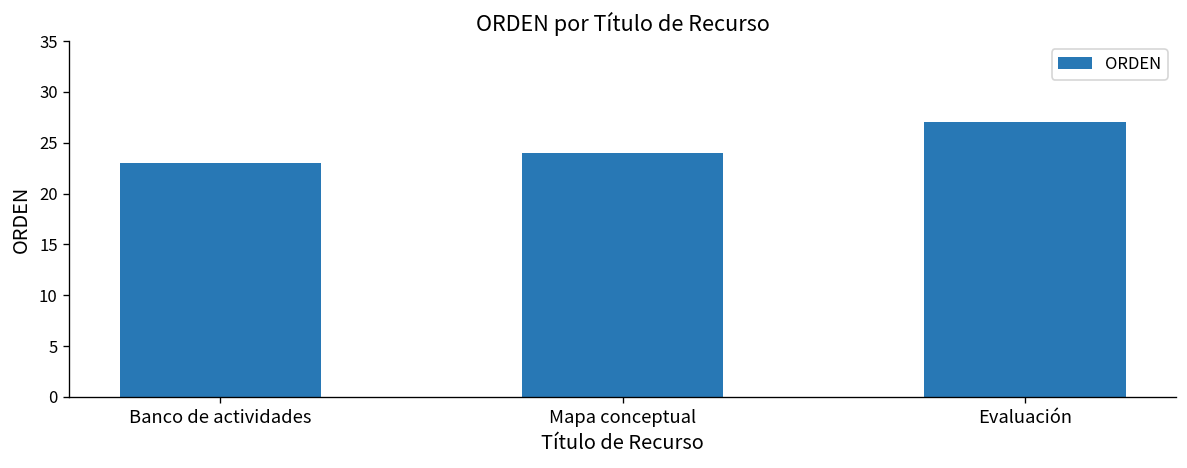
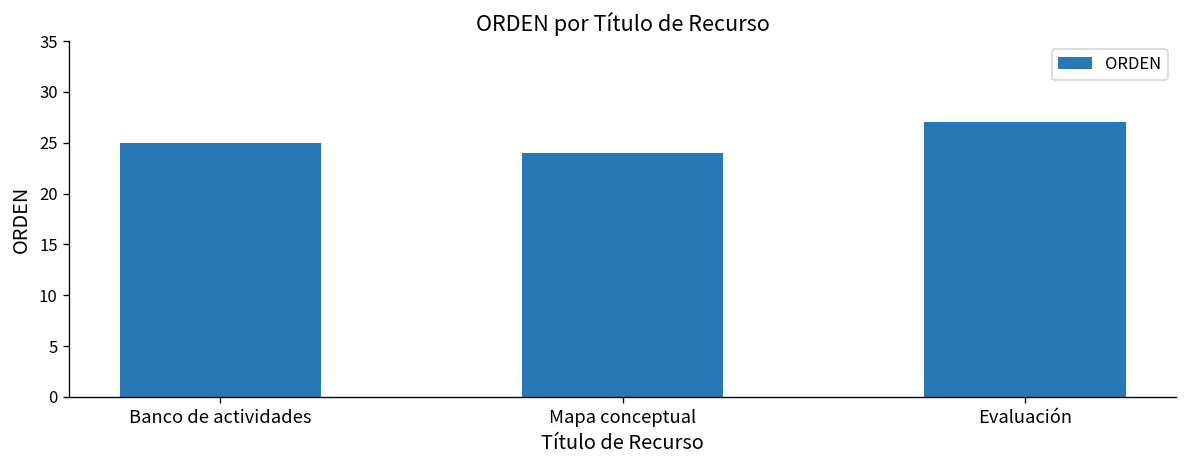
Banco de actividades: 23 -> 25
